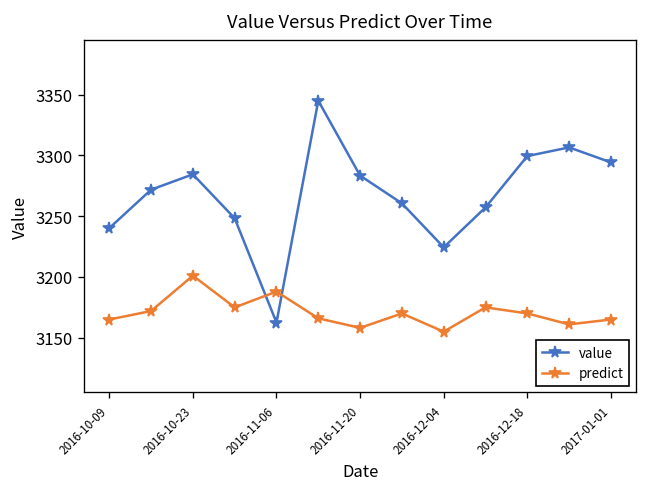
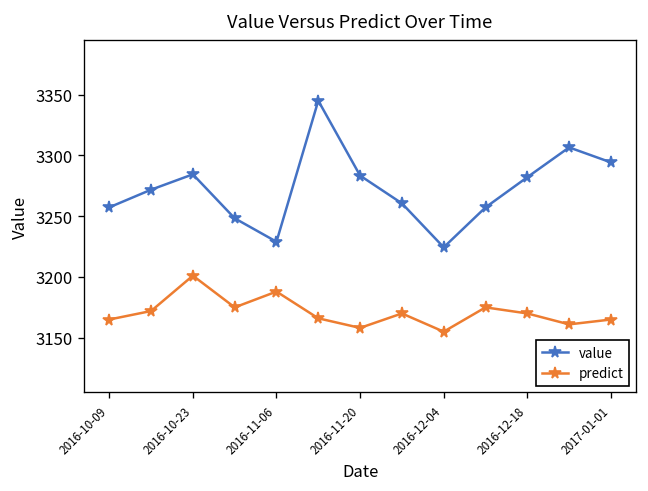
value, 2016-10-09: 3240 -> 3257
value, 2016-11-06: 3162 -> 3229
value, 2016-12-18: 3300 -> 3282
